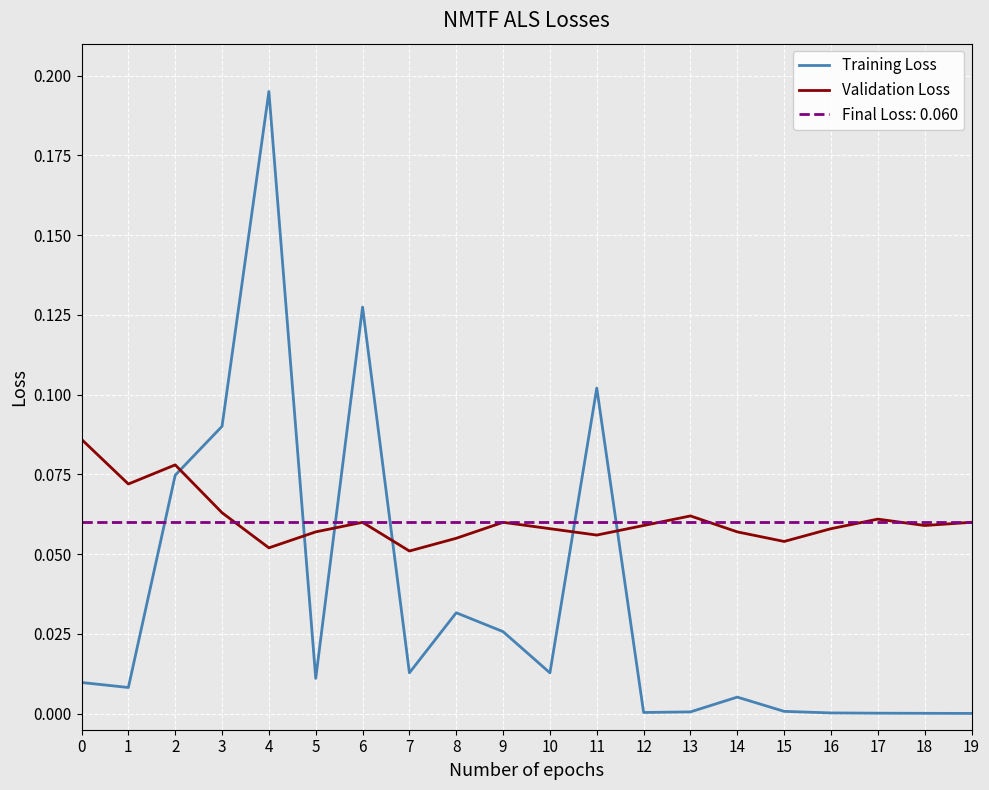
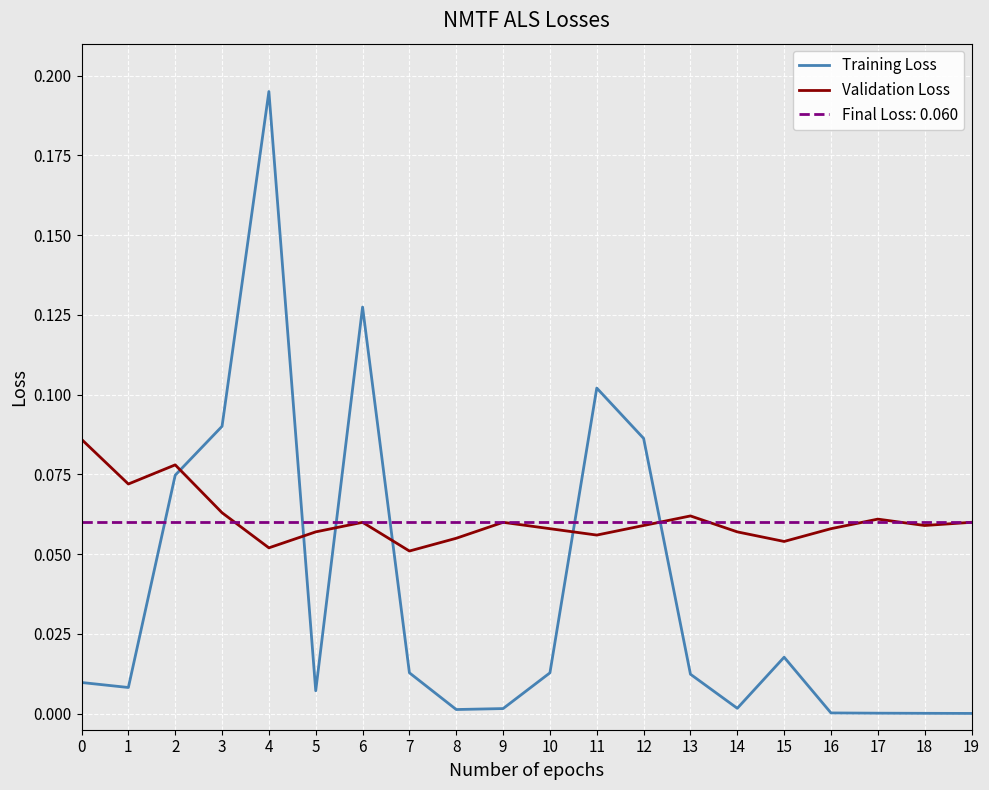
Training Loss, 5: 0.011 -> 0.007
Training Loss, 8: 0.032 -> 0.001
Training Loss, 9: 0.026 -> 0.002
Training Loss, 12: 0.000 -> 0.086
Training Loss, 13: 0.001 -> 0.012
Training Loss, 14: 0.005 -> 0.002
Training Loss, 15: 0.001 -> 0.018
